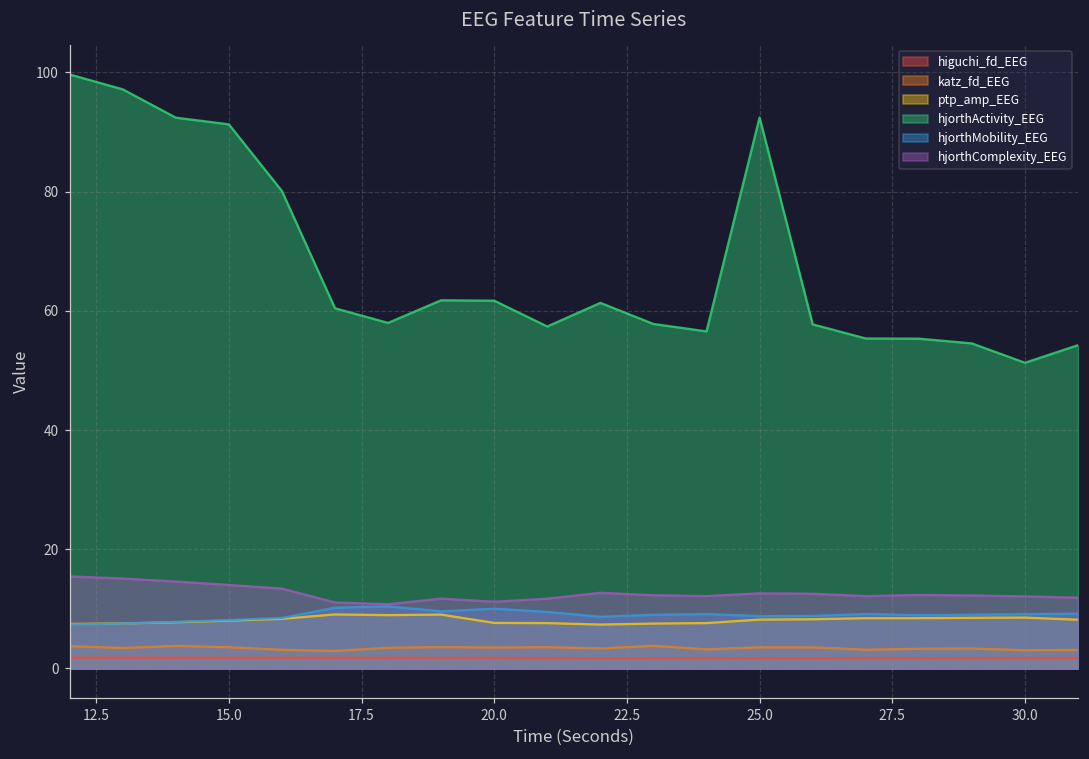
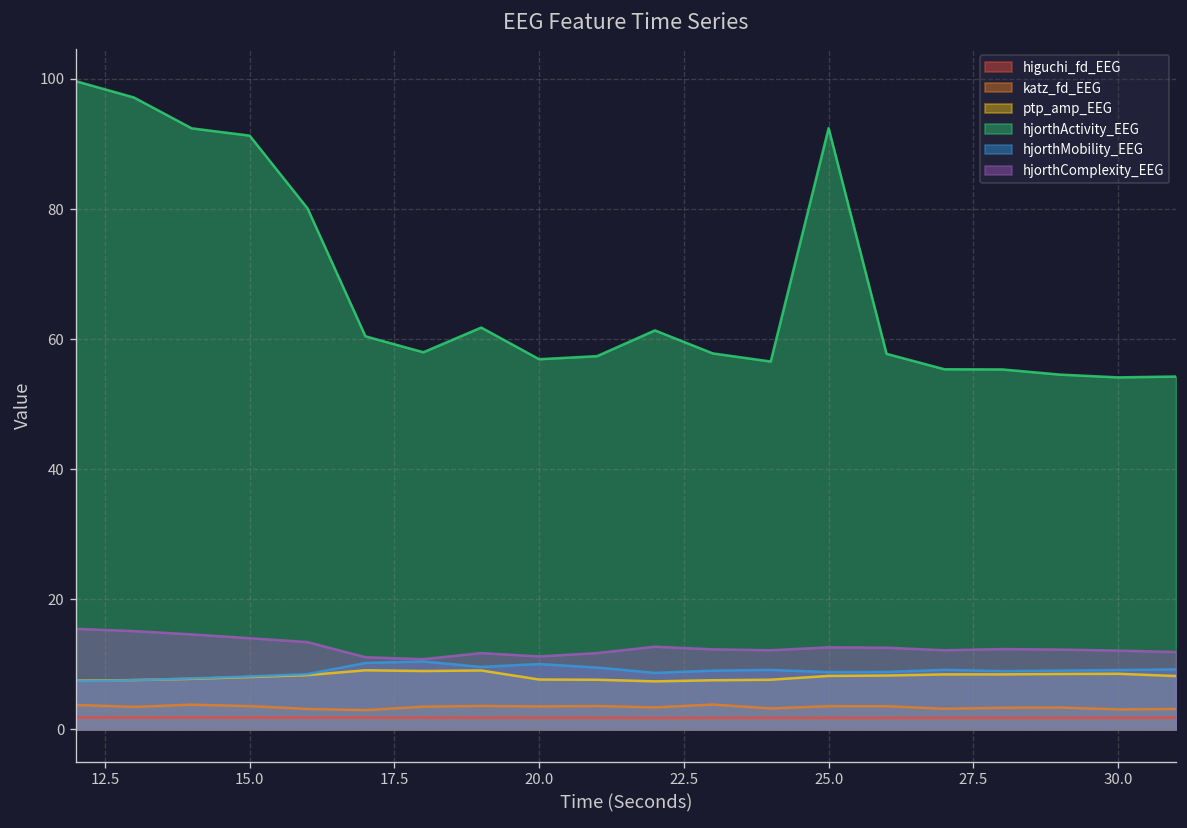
hjorthActivity_EEG, 20.0: 62 -> 57
hjorthActivity_EEG, 30.0: 51 -> 54
